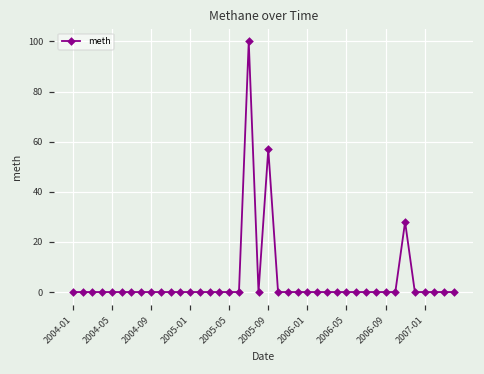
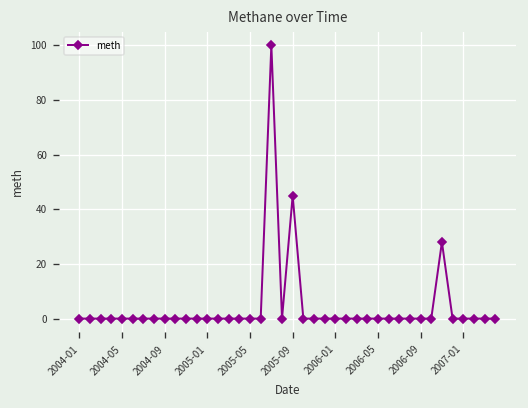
2005-09: 57 -> 45
